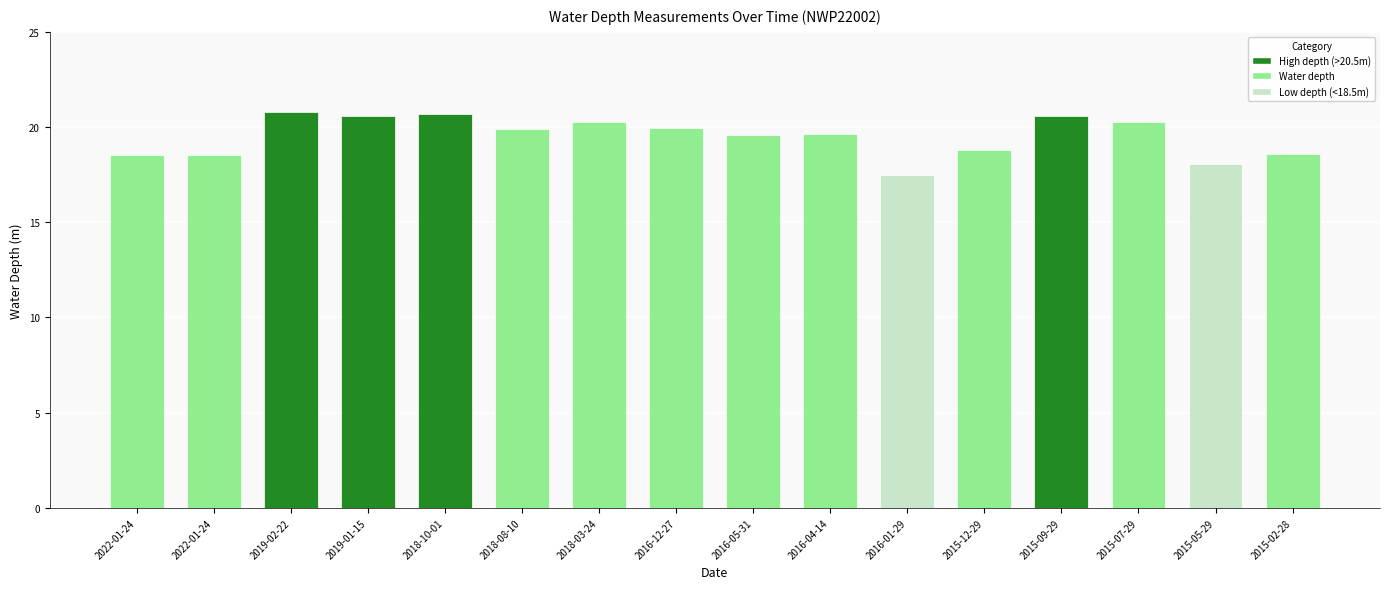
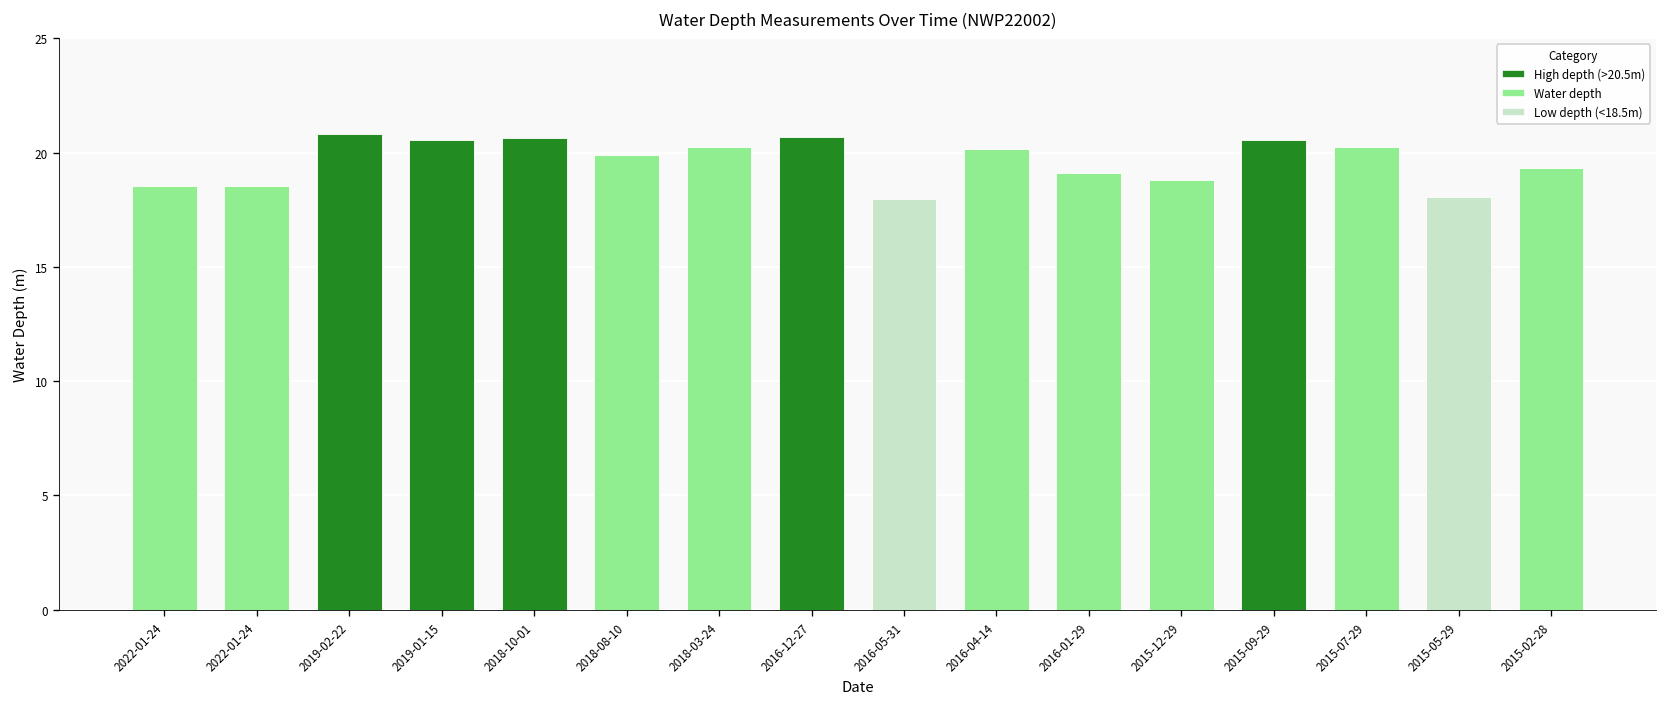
2016-12-27: 20.0 -> 20.7
2016-05-31: 19.6 -> 18.0
2016-04-14: 19.6 -> 20.2
2016-01-29: 17.5 -> 19.1
2015-02-28: 18.6 -> 19.3
